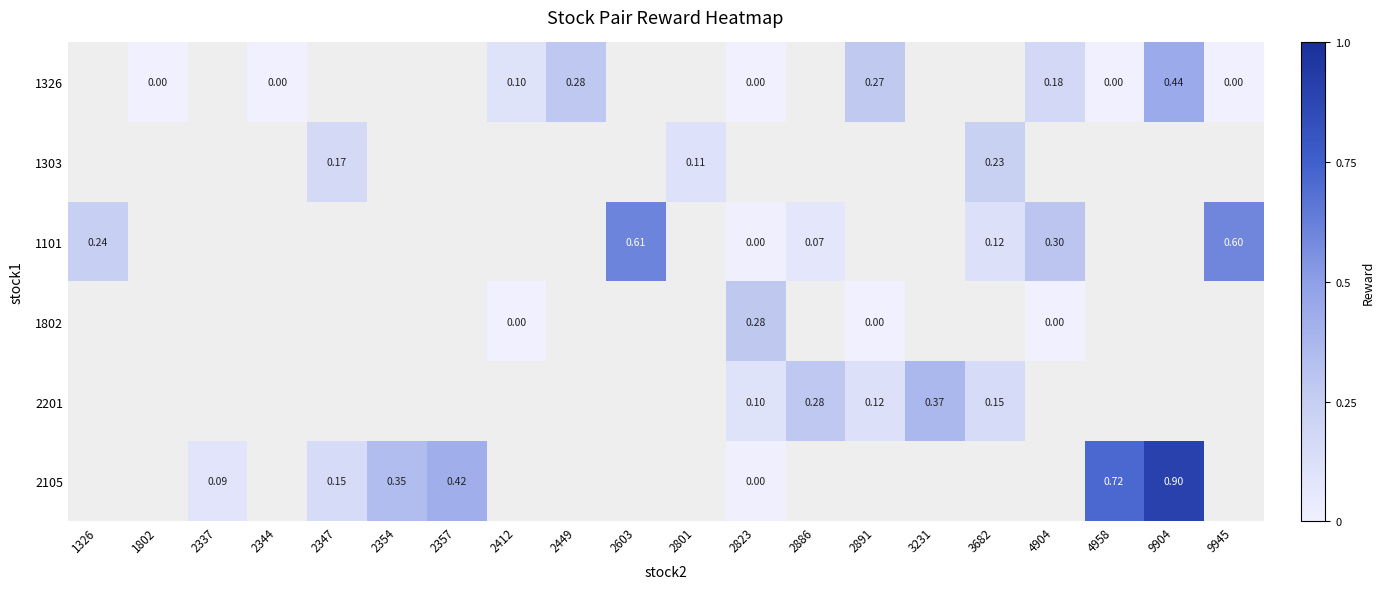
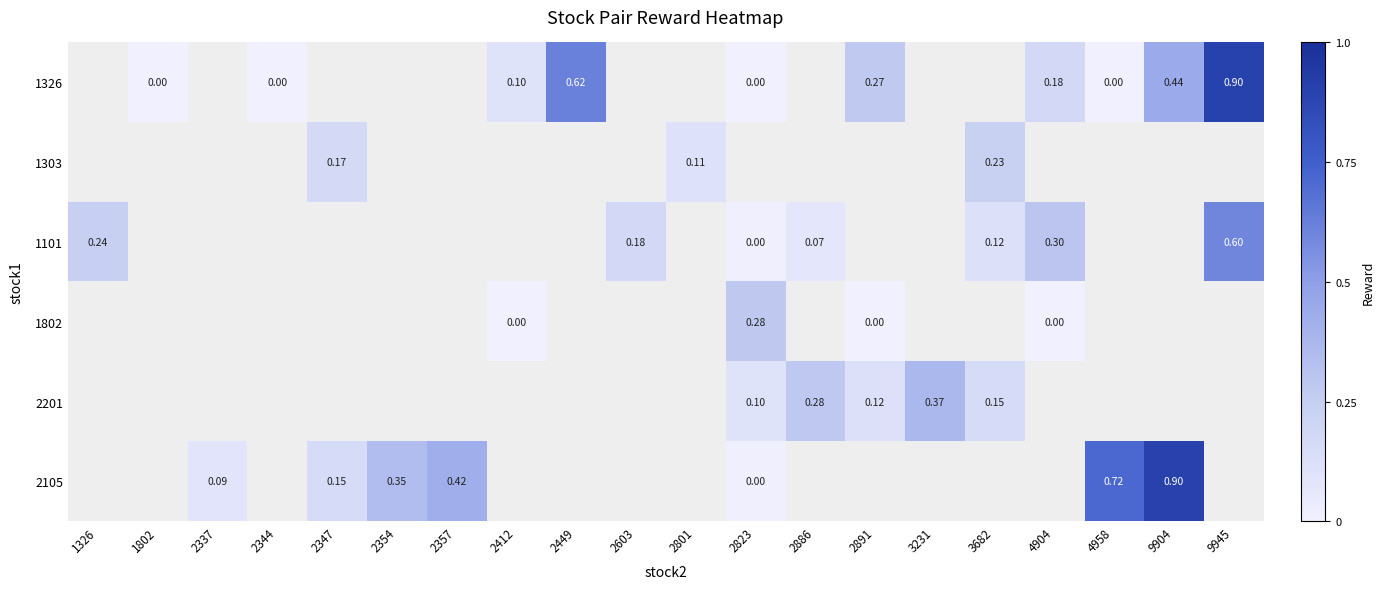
1326, 2449: 0.28 -> 0.62
1326, 9945: 0.00 -> 0.90
1101, 2603: 0.61 -> 0.18
